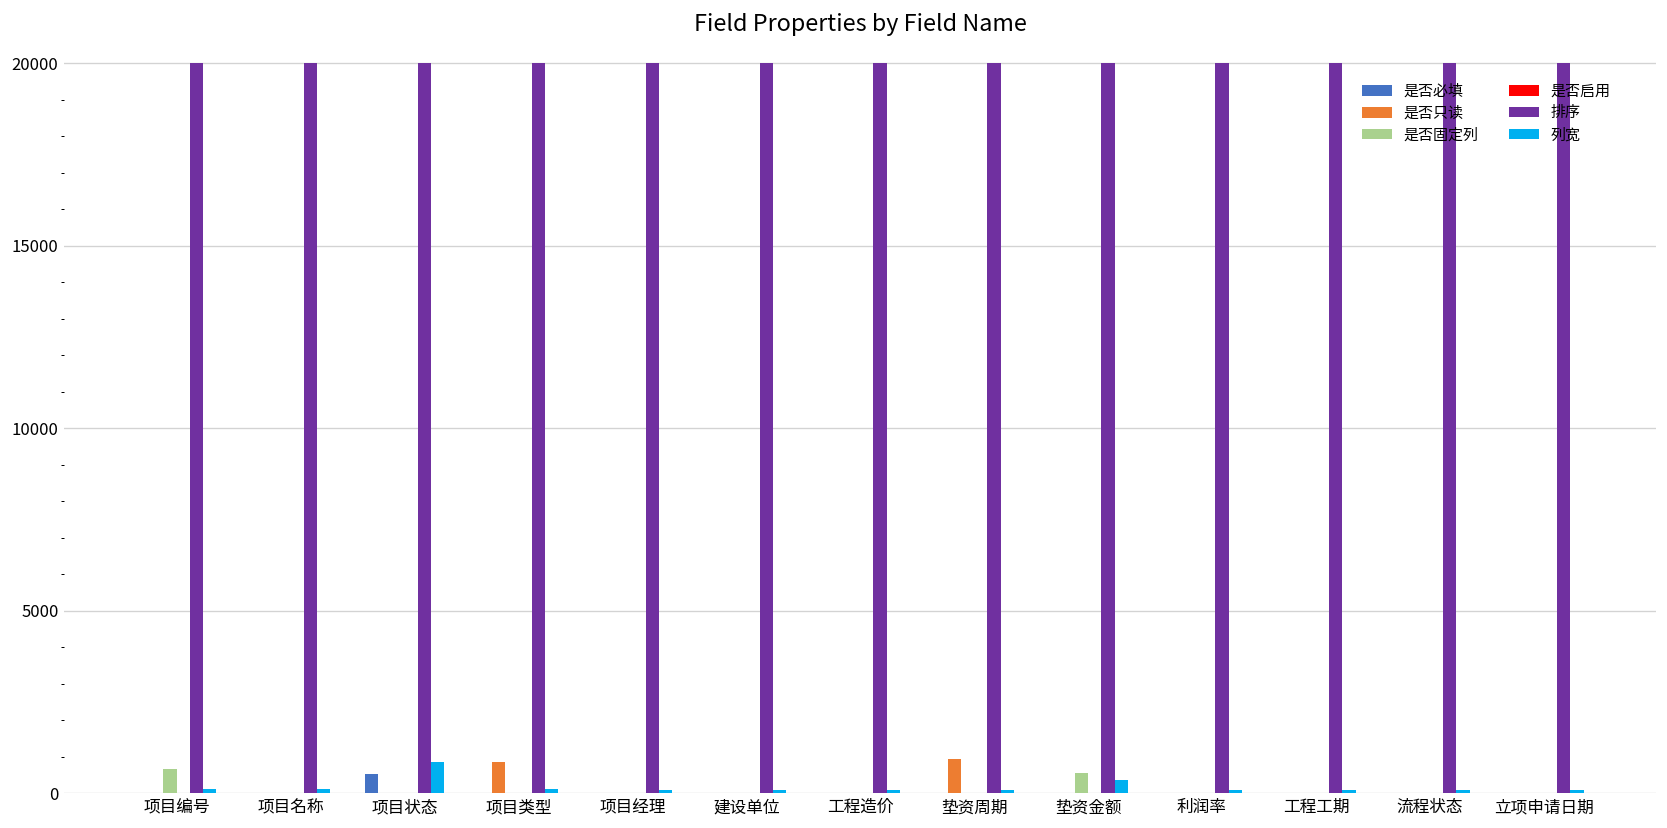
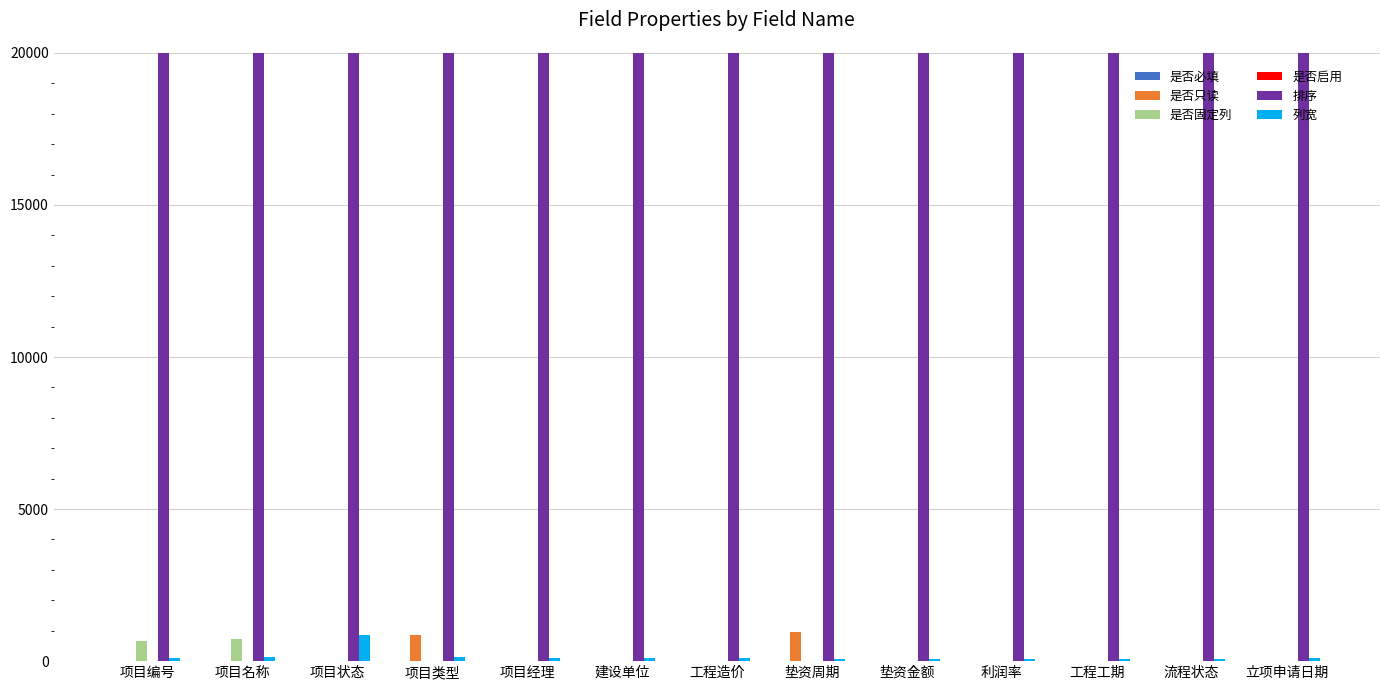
是否固定列, 项目名称: 0 -> 700
是否必填, 项目状态: 500 -> 0
是否固定列, 垫资金额: 500 -> 0
列宽, 垫资金额: 400 -> 100
